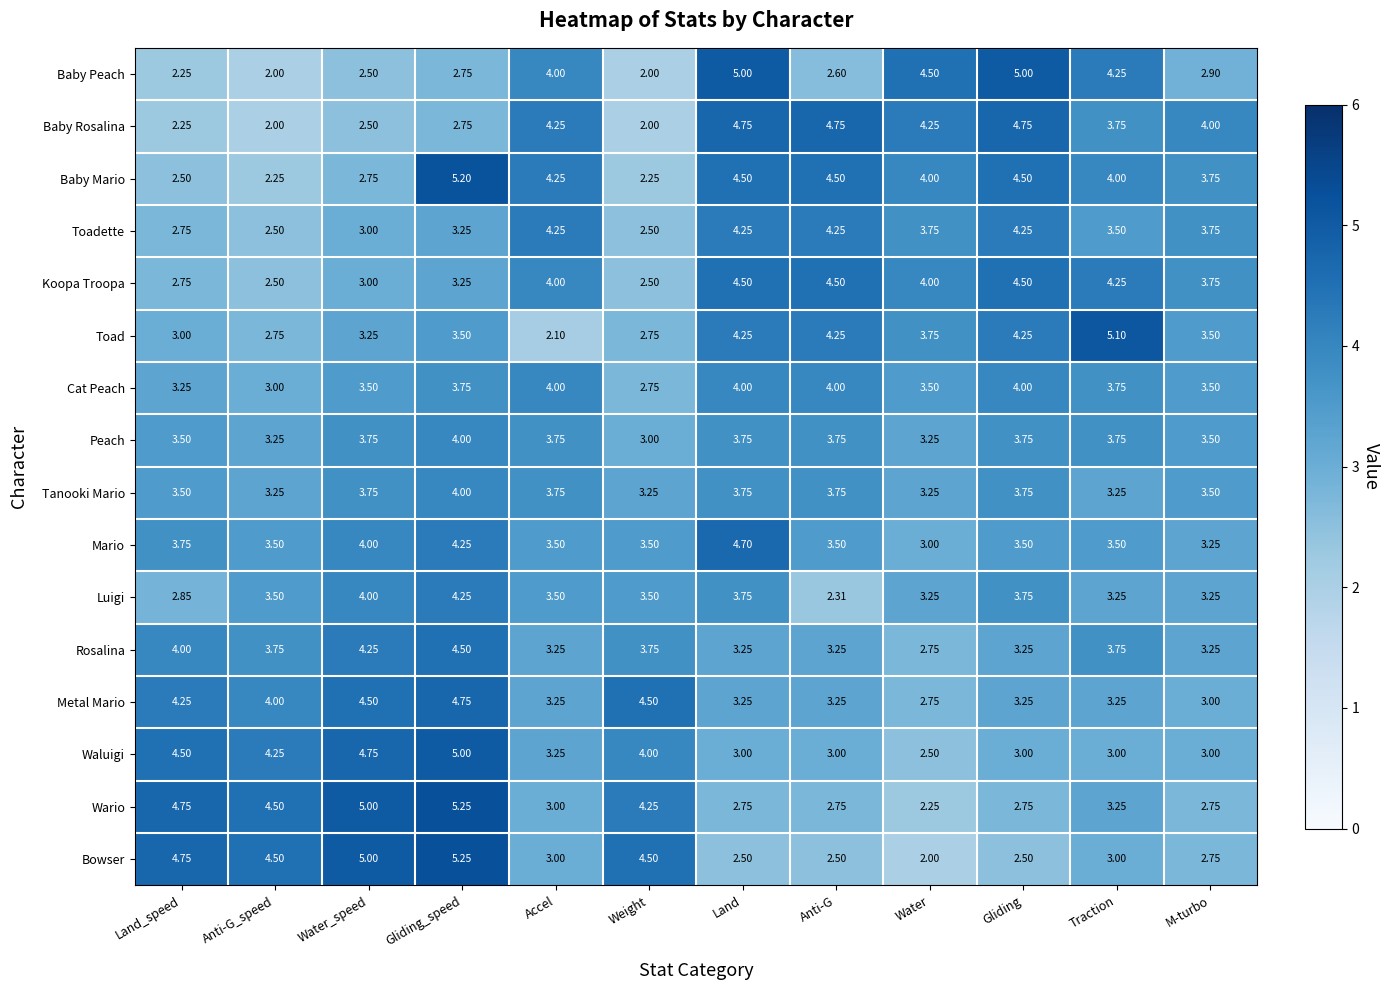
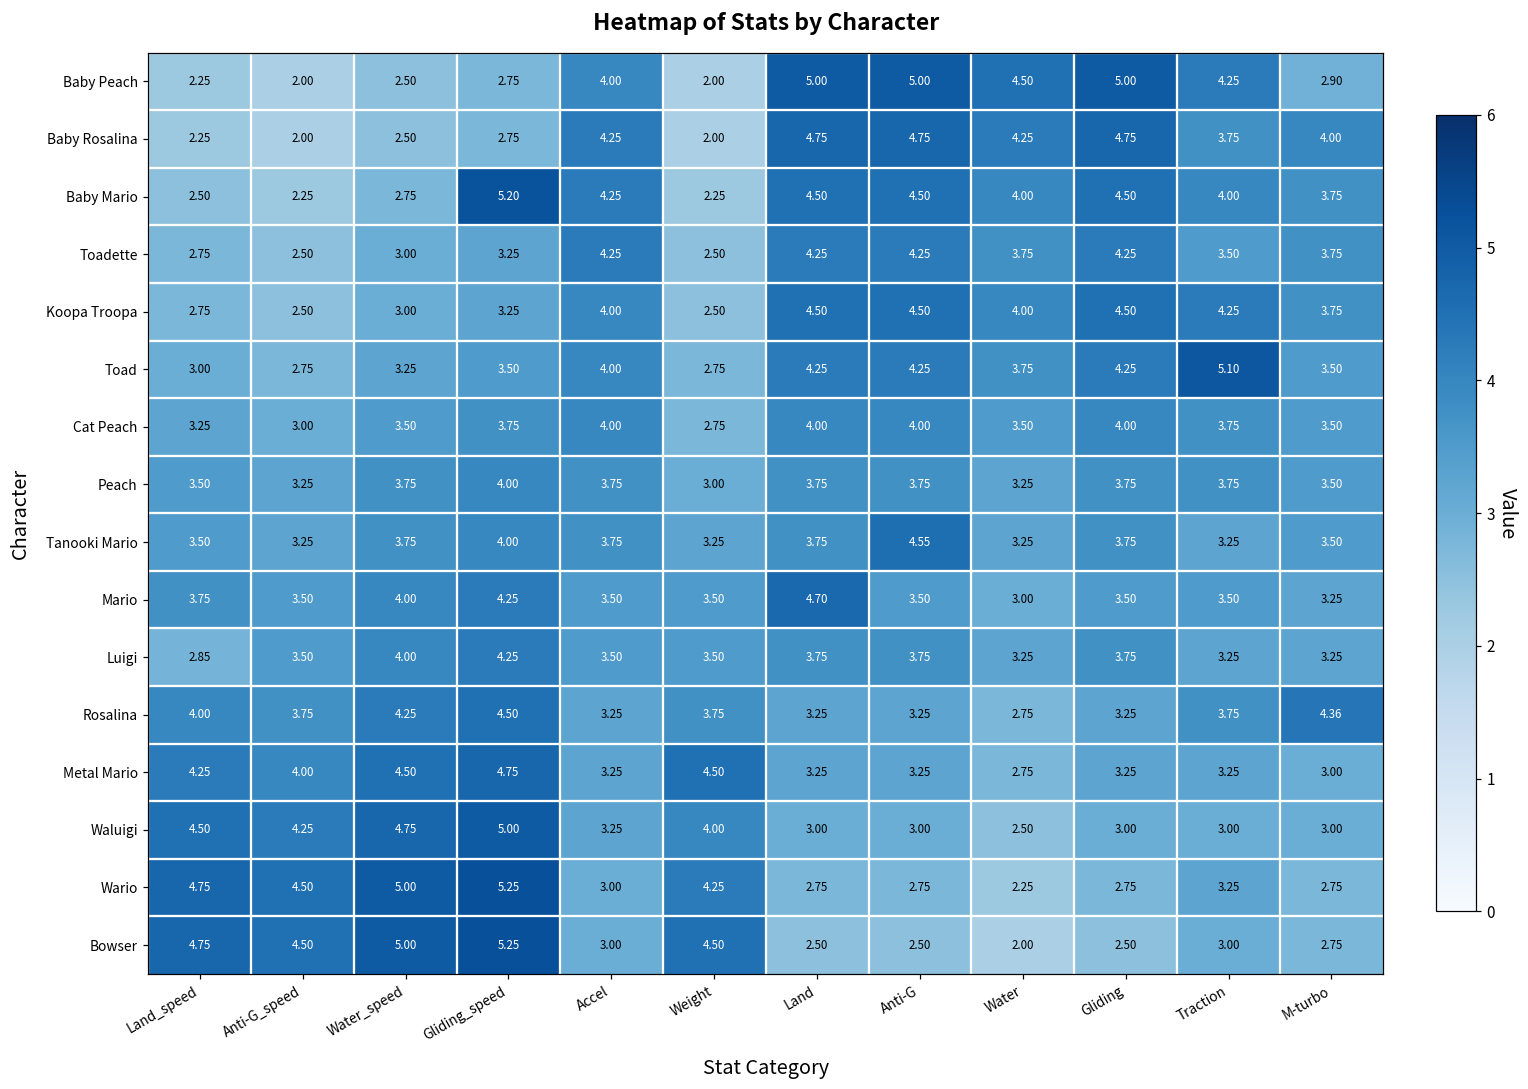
Baby Peach, Anti-G: 2.60 -> 5.00
Toad, Accel: 2.10 -> 4.00
Tanooki Mario, Anti-G: 3.75 -> 4.55
Luigi, Anti-G: 2.31 -> 3.75
Rosalina, M-turbo: 3.25 -> 4.36
